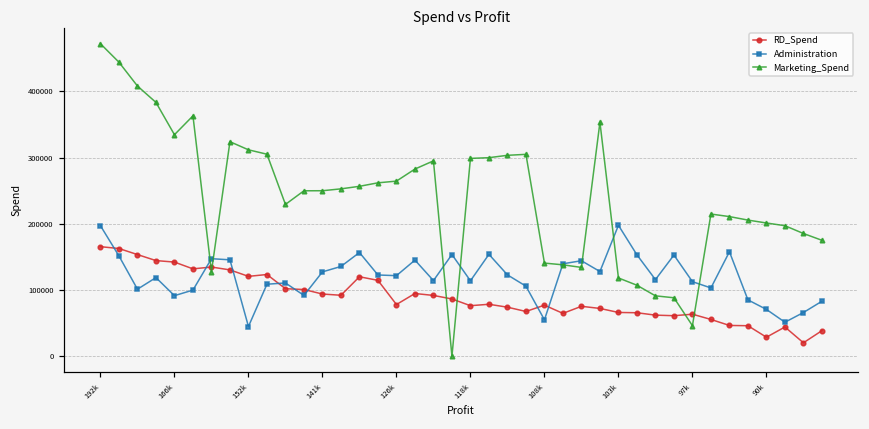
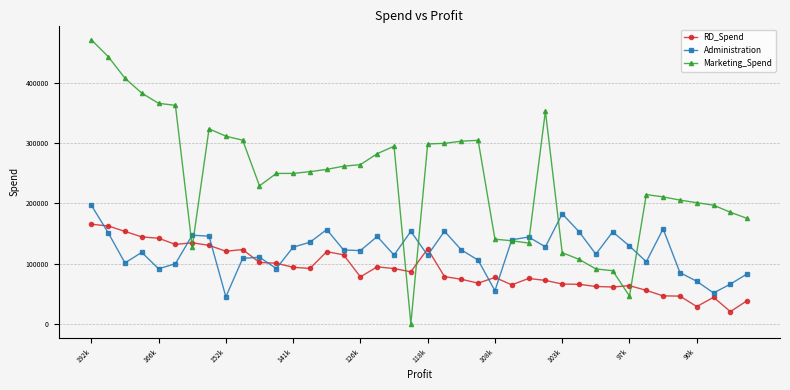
Marketing_Spend, 166k: 330000 -> 370000
RD_Spend, 118k: 80000 -> 120000
Administration, 103k: 200000 -> 180000
Administration, 97k: 110000 -> 130000
